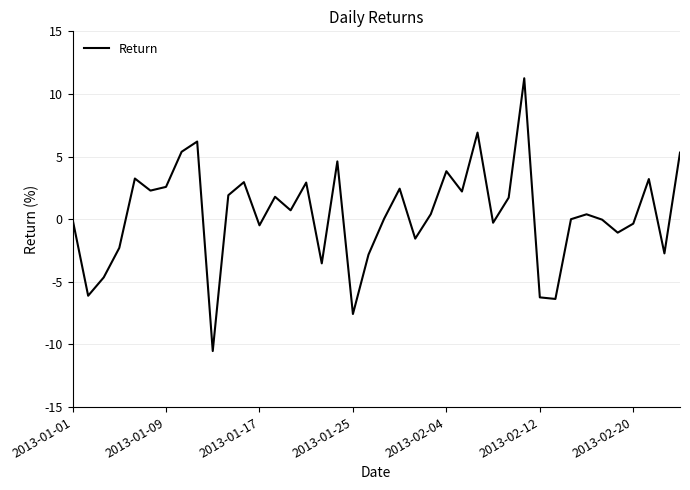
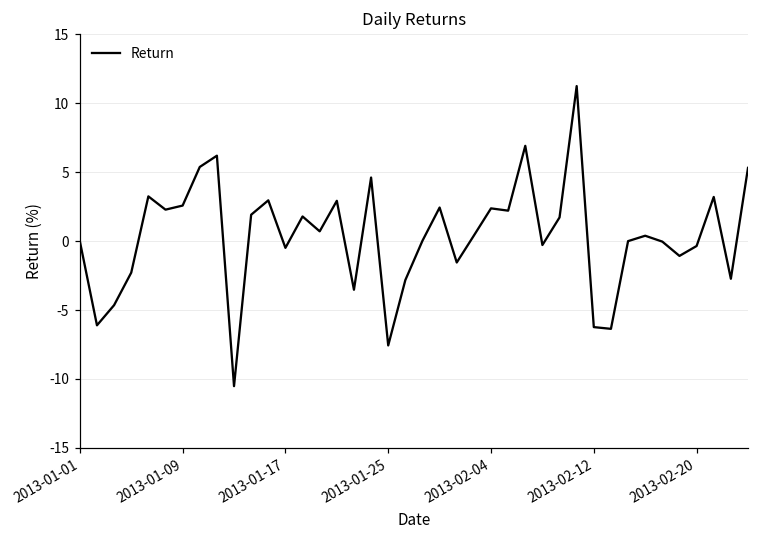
2013-02-04: 3.8 -> 2.4
